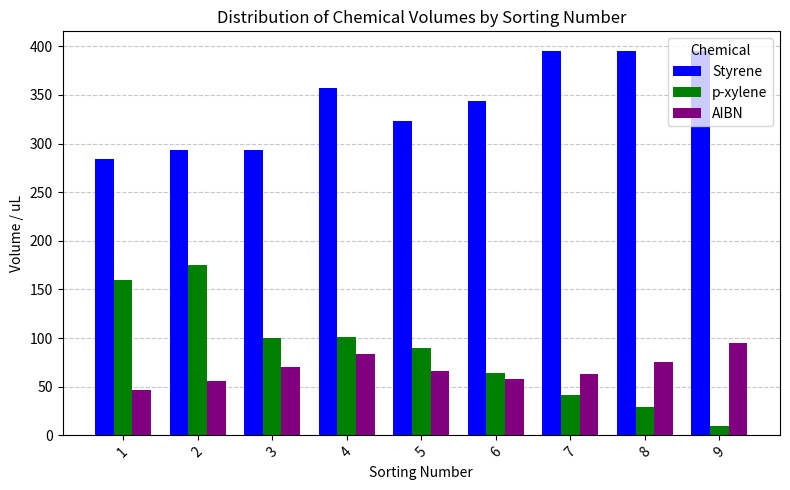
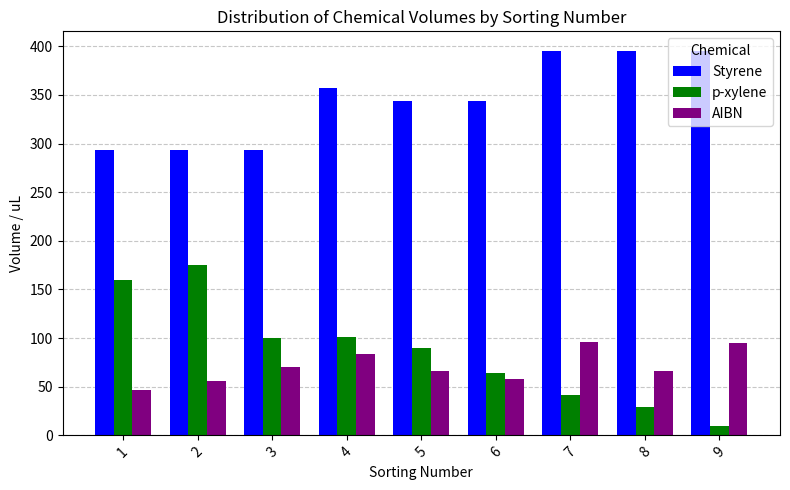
Styrene, 1: 280 -> 290
Styrene, 5: 320 -> 340
AIBN, 7: 60 -> 100
AIBN, 8: 80 -> 70
